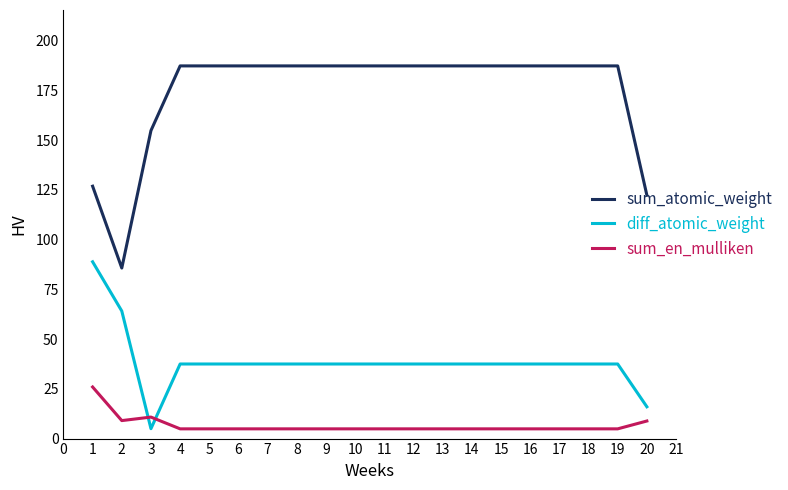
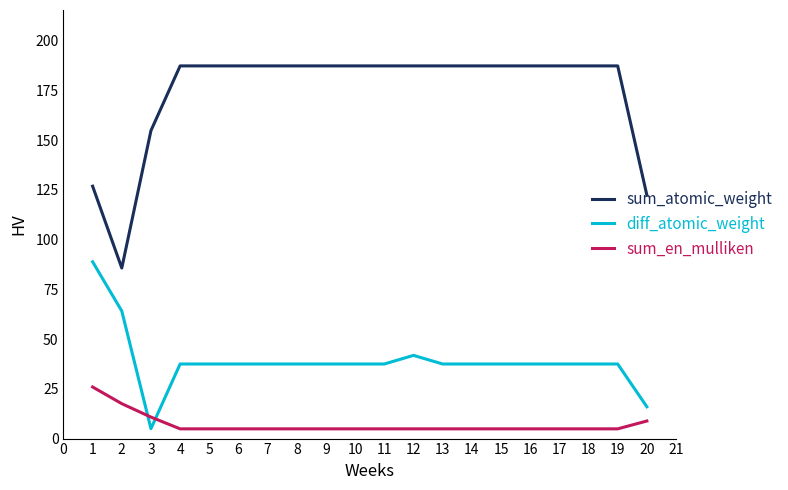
sum_en_mulliken, 2: 9 -> 18
diff_atomic_weight, 12: 37 -> 42
